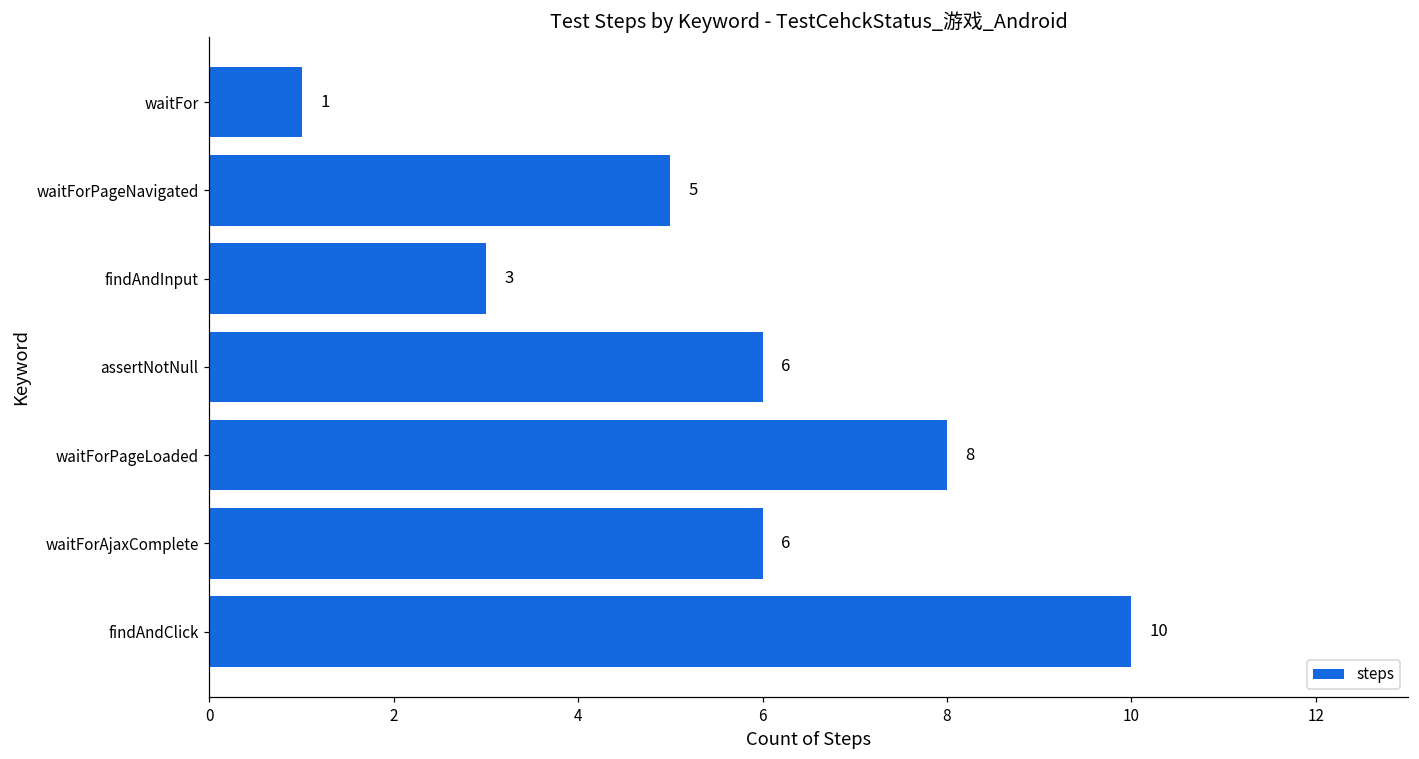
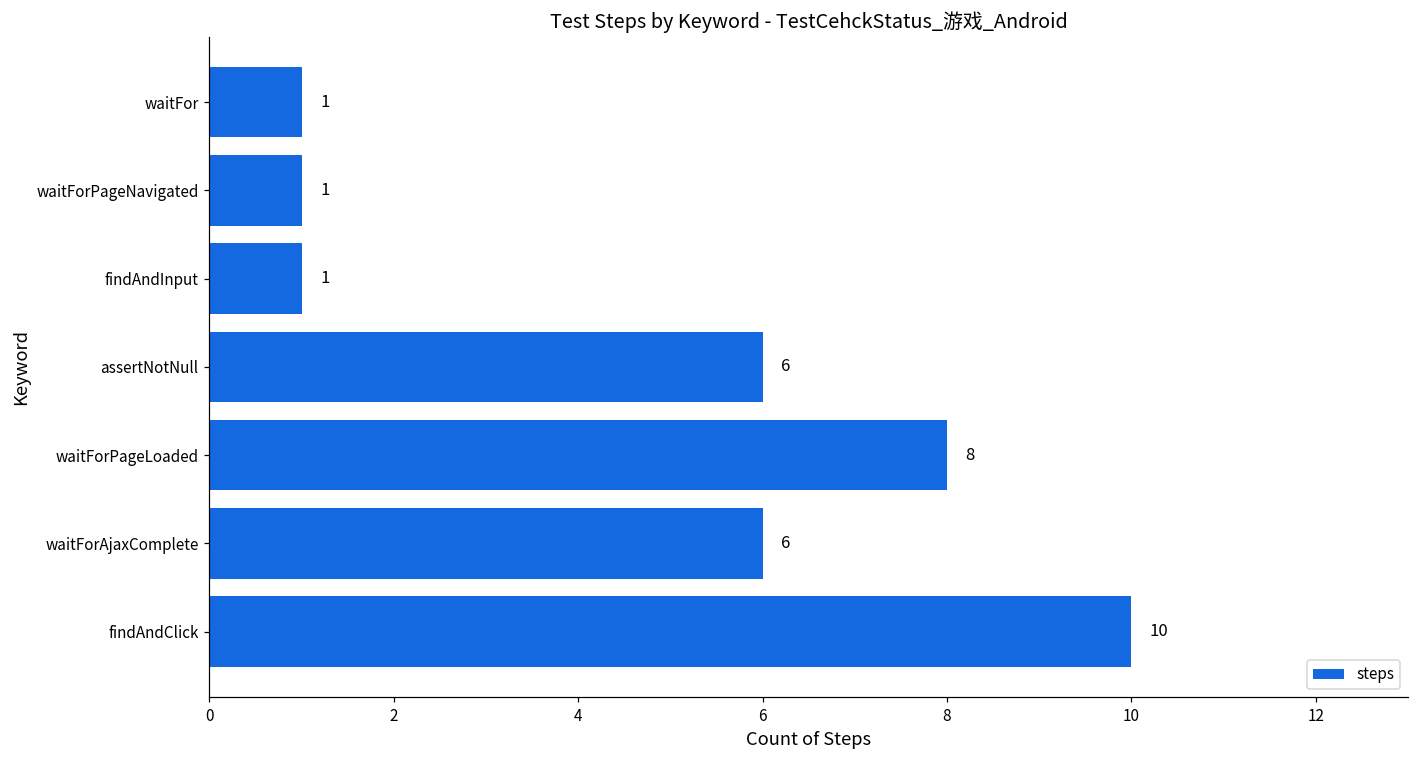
waitForPageNavigated: 5 -> 1
findAndInput: 3 -> 1
